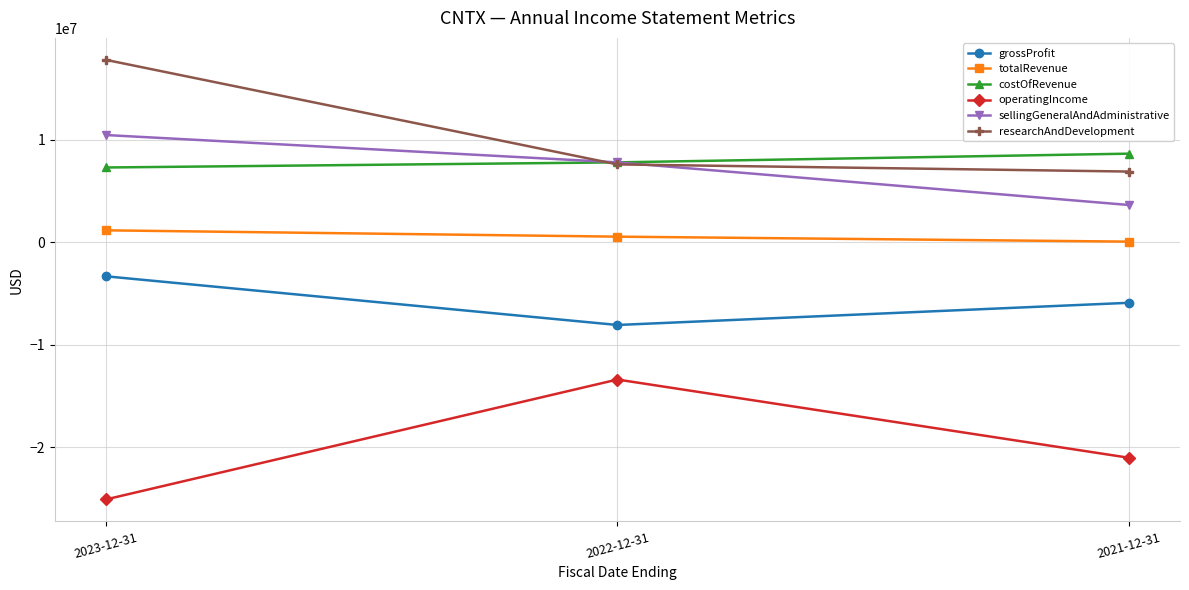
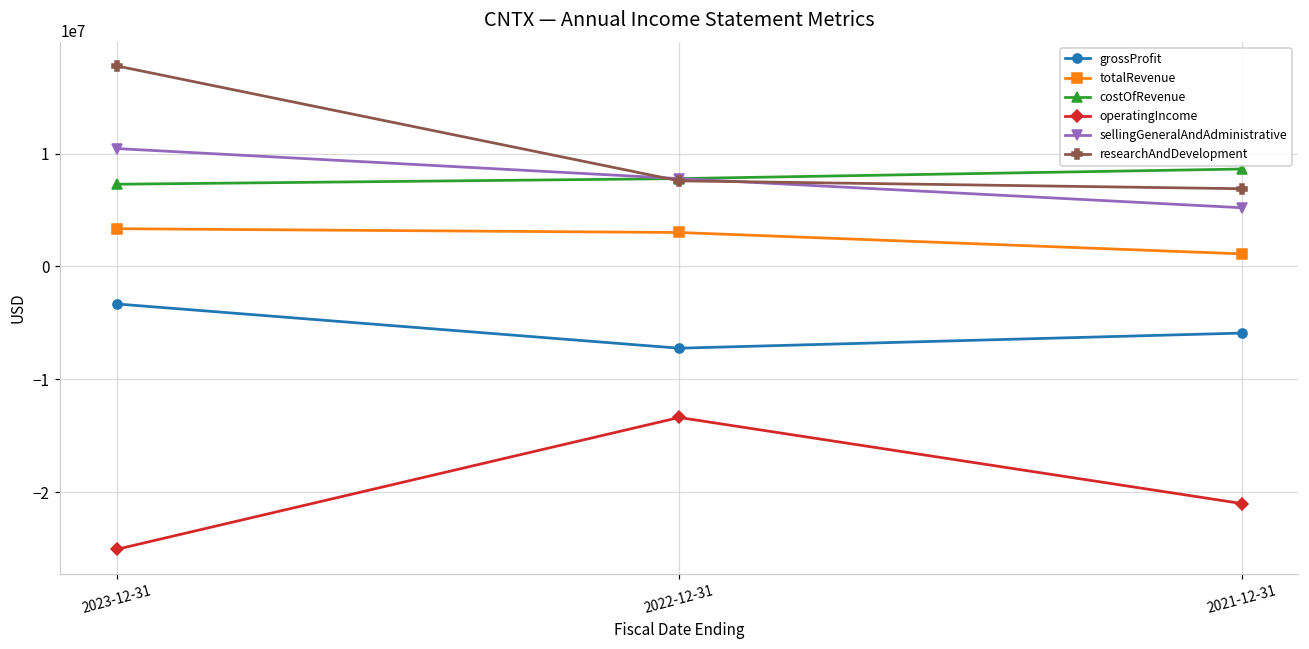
totalRevenue, 2023-12-31: 1200000 -> 3300000
grossProfit, 2022-12-31: -8100000 -> -7200000
totalRevenue, 2022-12-31: 500000 -> 3000000
totalRevenue, 2021-12-31: 100000 -> 1100000
sellingGeneralAndAdministrative, 2021-12-31: 3600000 -> 5200000
